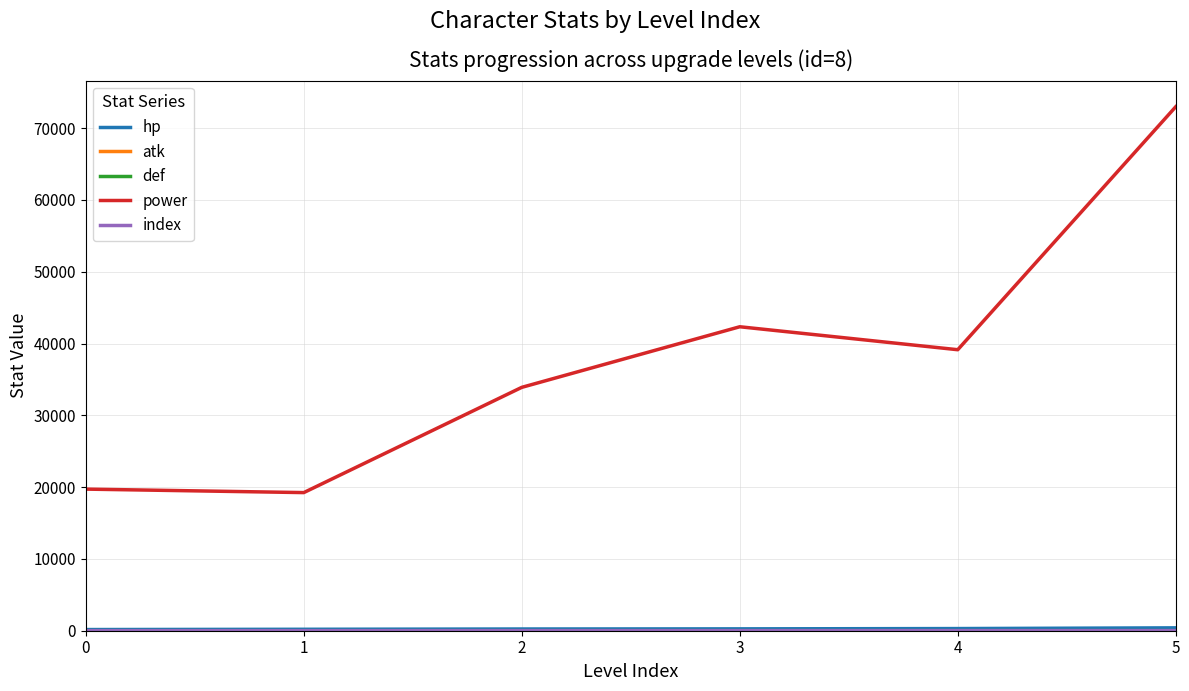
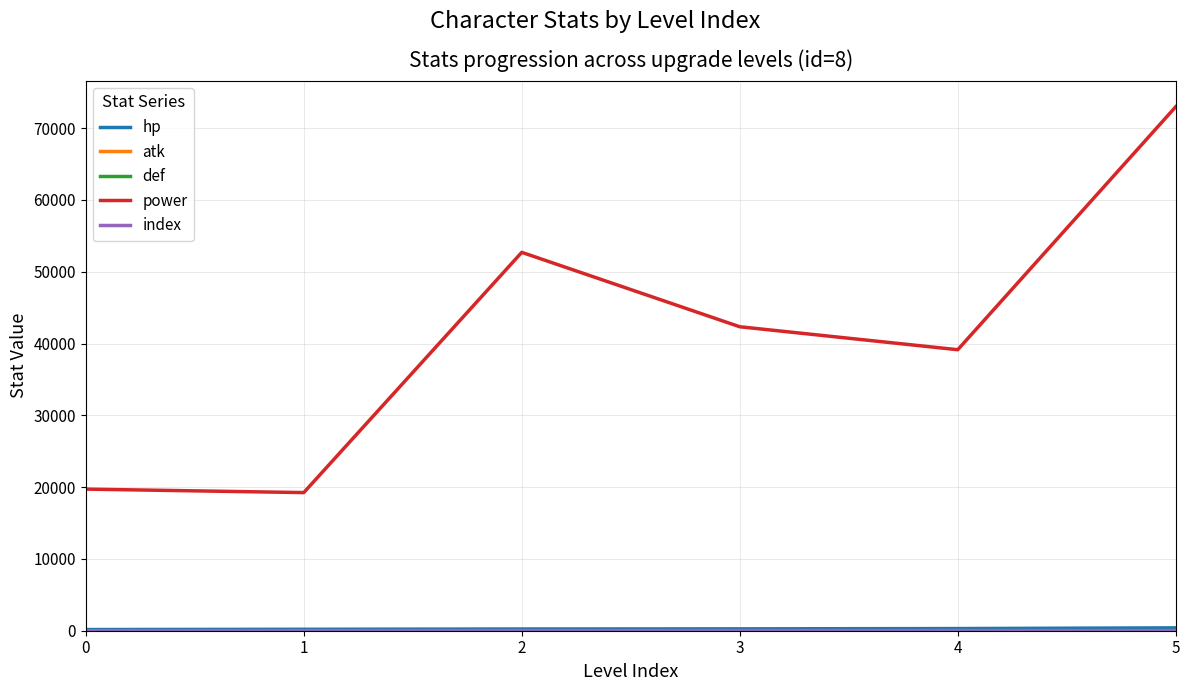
power, 2: 34000 -> 53000
